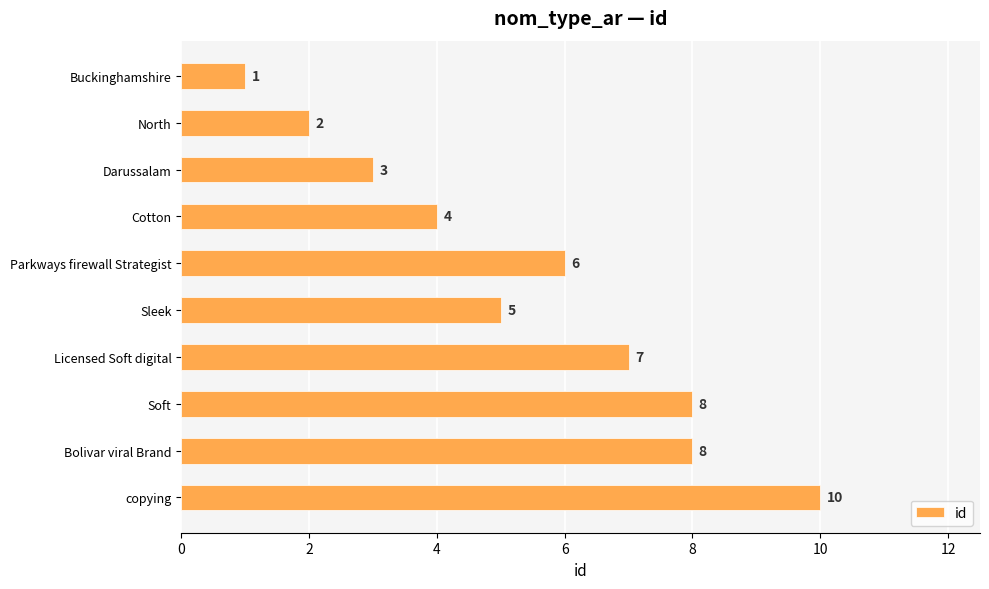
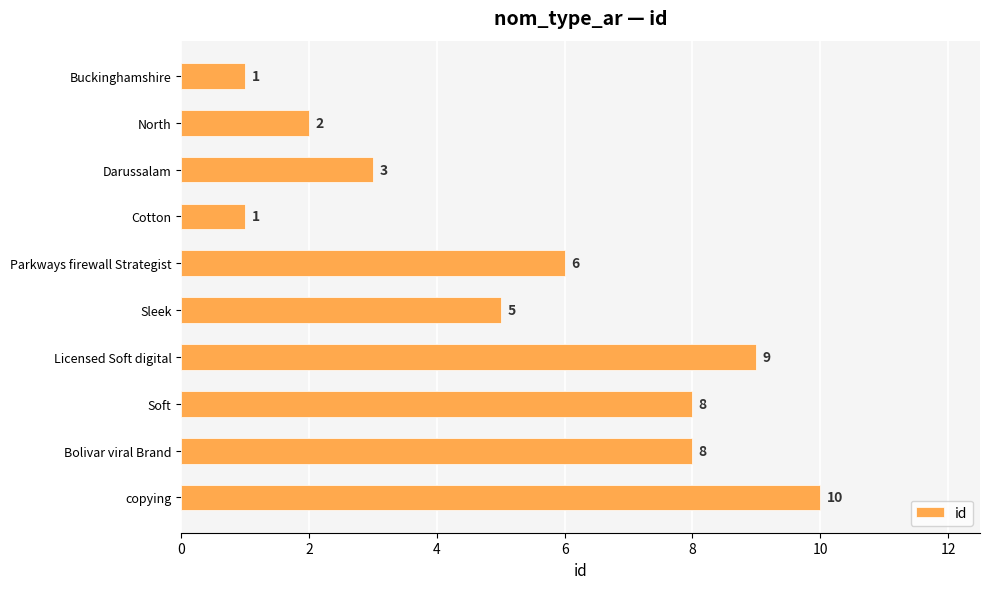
Cotton: 4 -> 1
Licensed Soft digital: 7 -> 9
